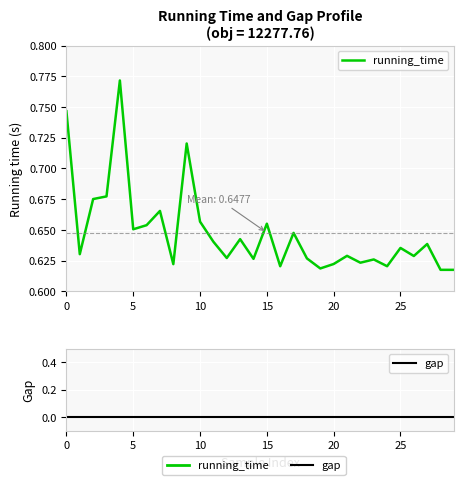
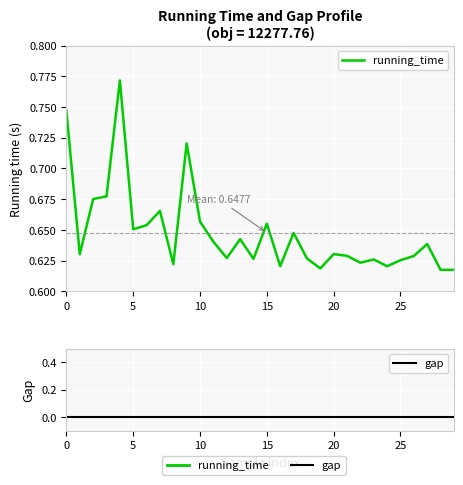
Running Time and Gap Profile (obj = 12277.76), 20: 0.622 -> 0.630
Running Time and Gap Profile (obj = 12277.76), 25: 0.635 -> 0.625
